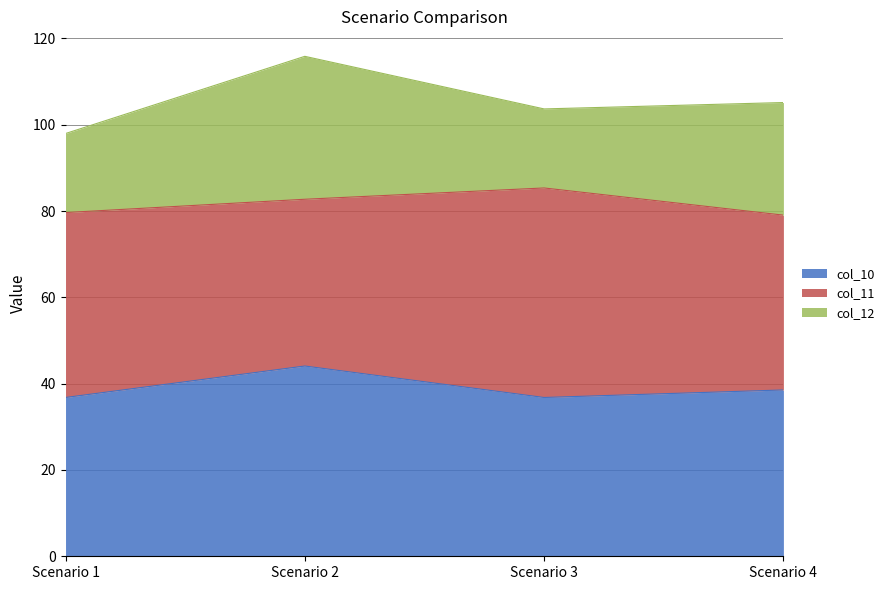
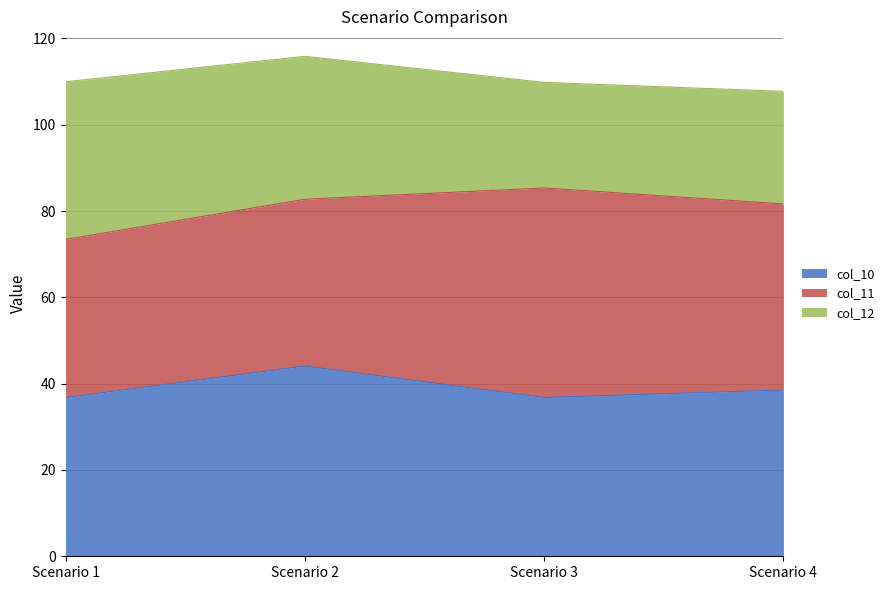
col_11, Scenario 1: 43 -> 37
col_12, Scenario 1: 18 -> 37
col_12, Scenario 3: 18 -> 24
col_11, Scenario 4: 41 -> 43
